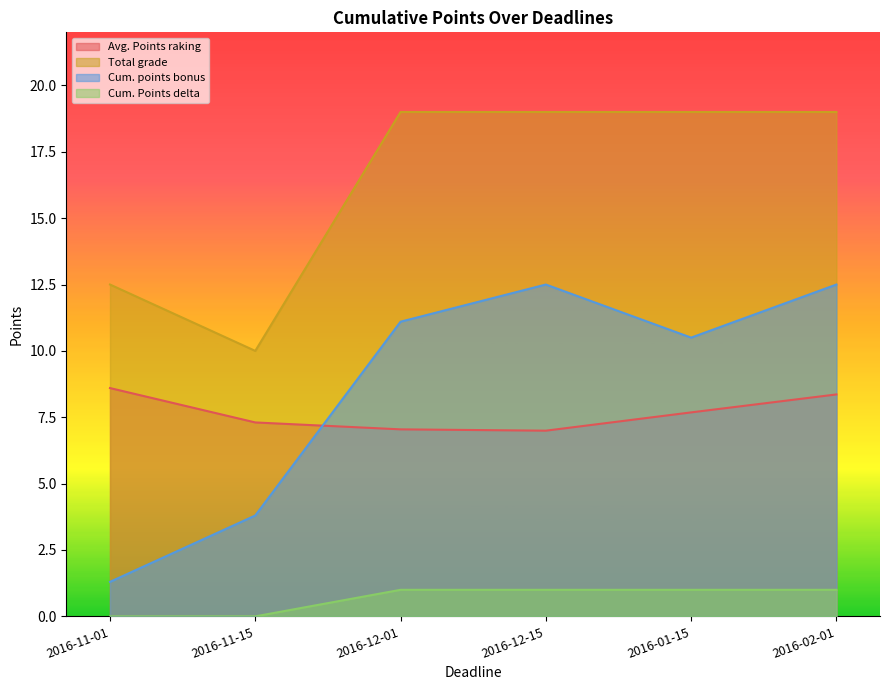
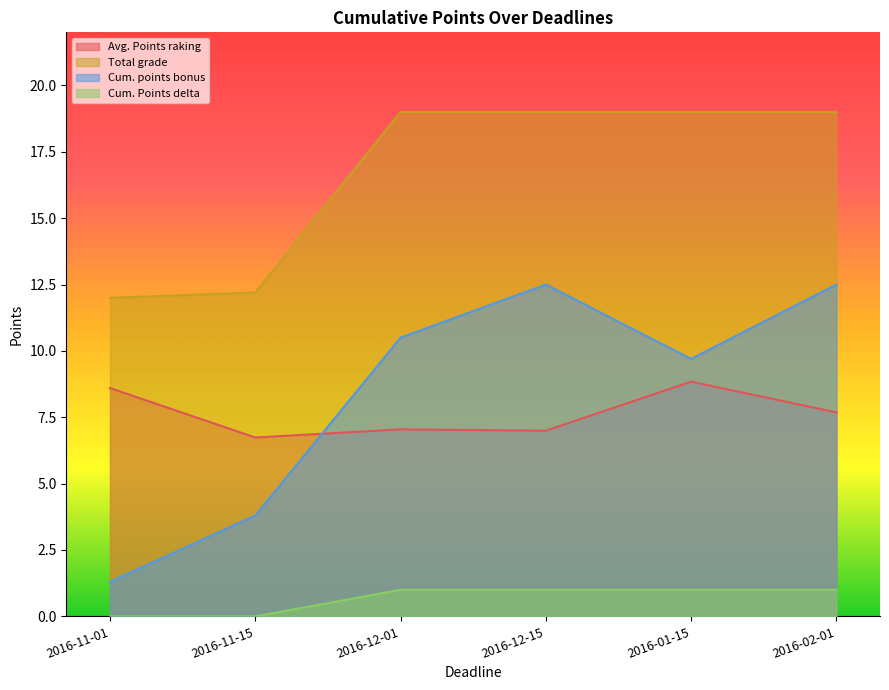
Total grade, 2016-11-01: 12.5 -> 12.0
Avg. Points raking, 2016-11-15: 7.3 -> 6.7
Total grade, 2016-11-15: 10.0 -> 12.2
Cum. points bonus, 2016-12-01: 11.1 -> 10.5
Avg. Points raking, 2016-01-15: 7.7 -> 8.8
Cum. points bonus, 2016-01-15: 10.5 -> 9.7
Avg. Points raking, 2016-02-01: 8.4 -> 7.7
